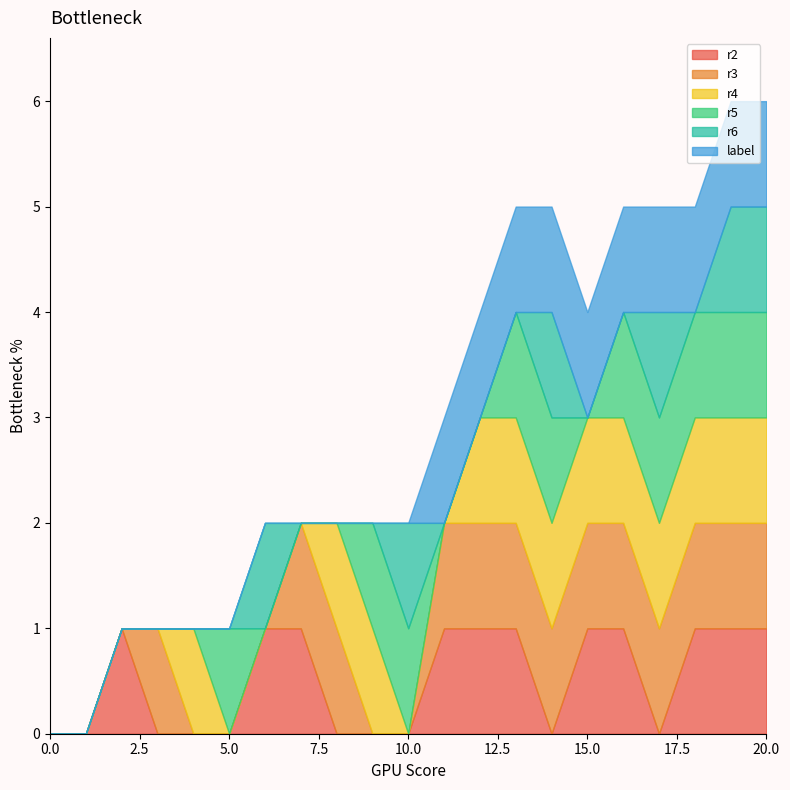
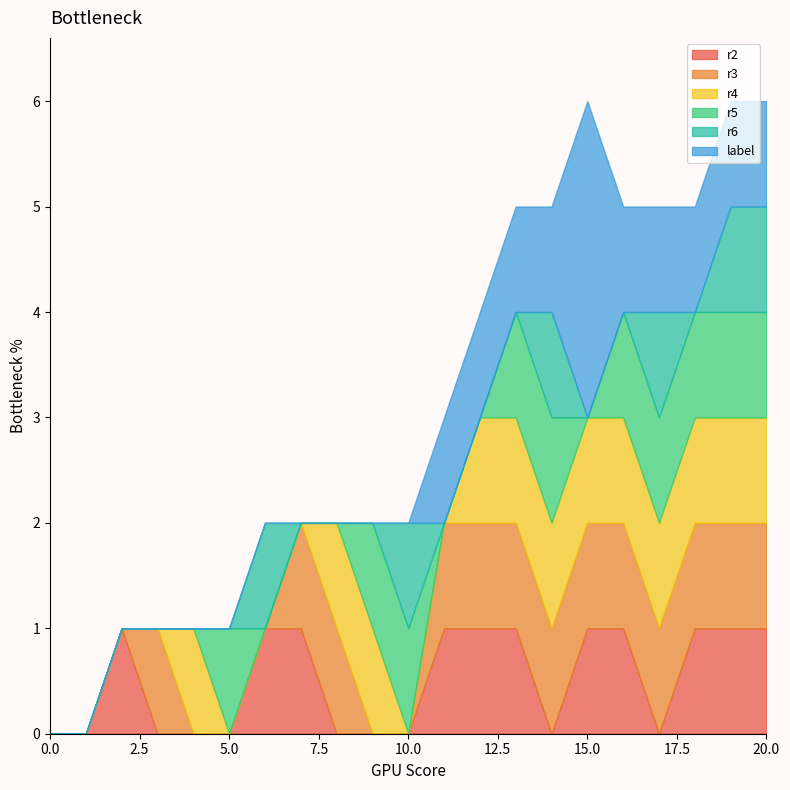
label, 15.0: 1 -> 3
